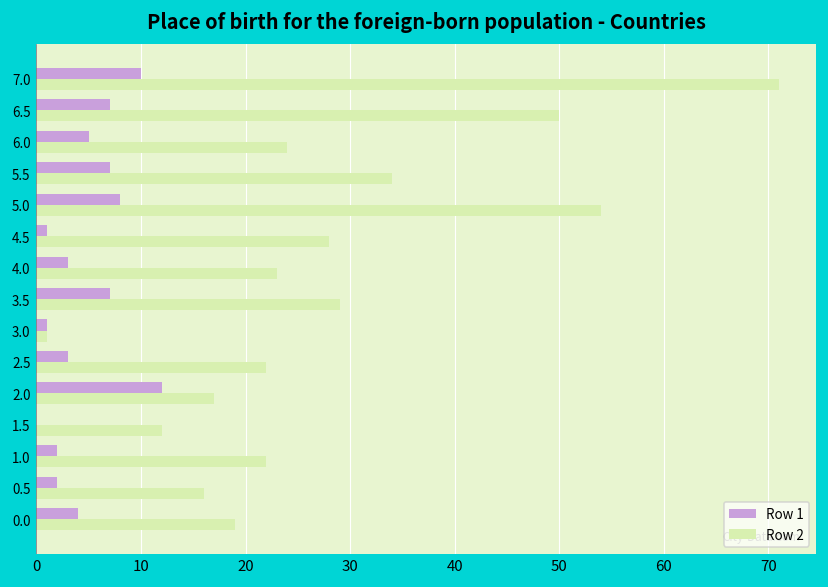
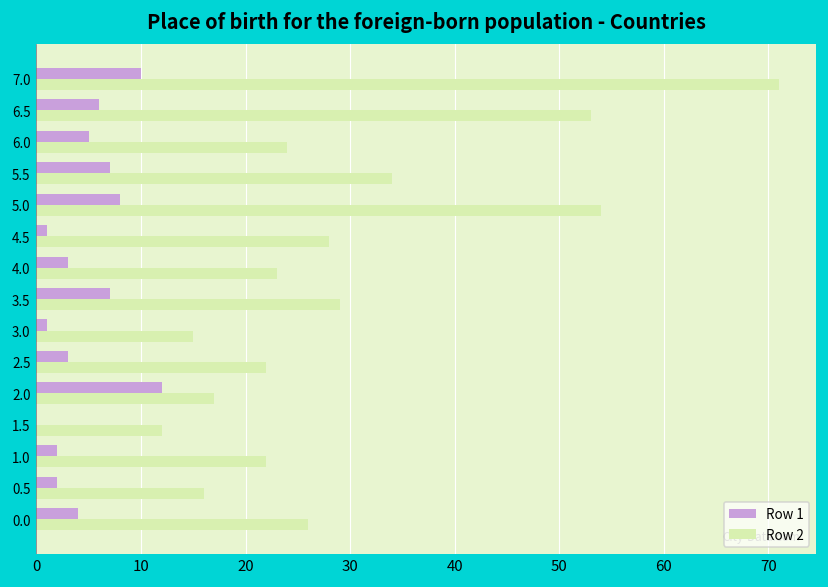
Row 1, 6.5: 7 -> 6
Row 2, 6.5: 50 -> 53
Row 2, 3.0: 1 -> 15
Row 2, 0.0: 19 -> 26
